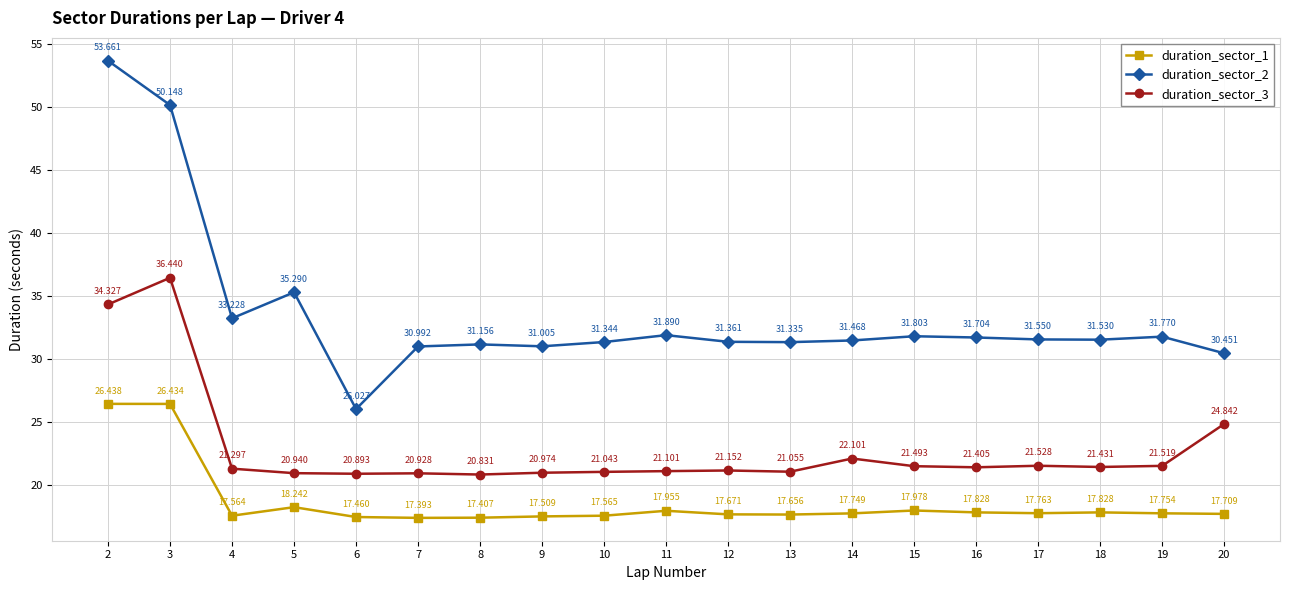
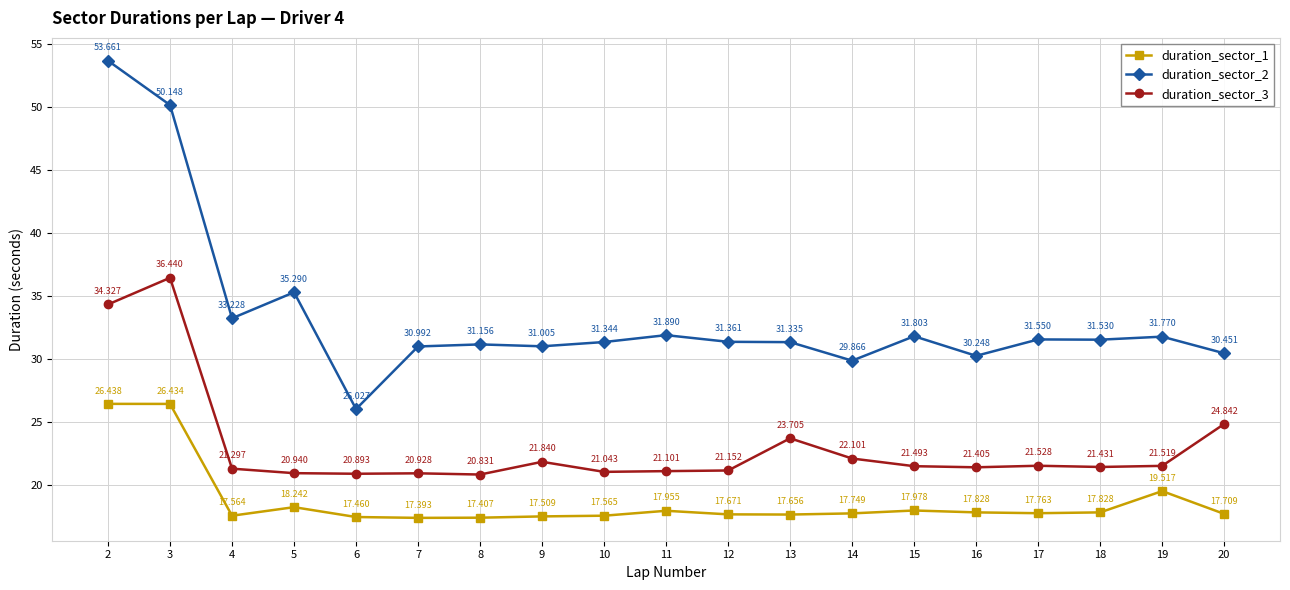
duration_sector_3, 9: 20.974 -> 21.840
duration_sector_3, 13: 21.055 -> 23.705
duration_sector_2, 14: 31.468 -> 29.866
duration_sector_2, 16: 31.704 -> 30.248
duration_sector_1, 19: 17.754 -> 19.517
